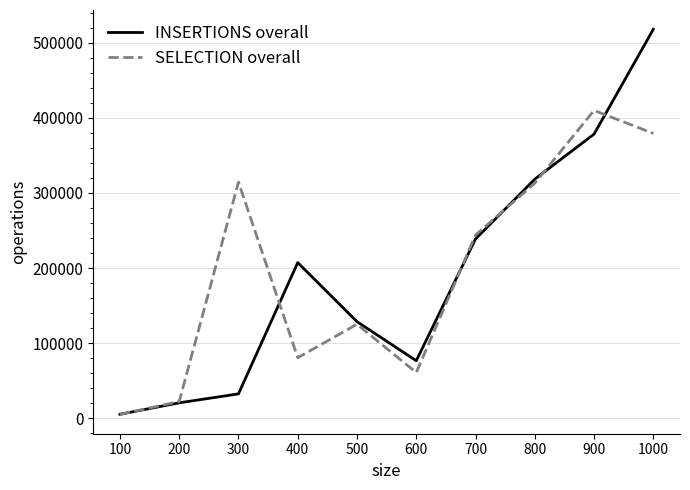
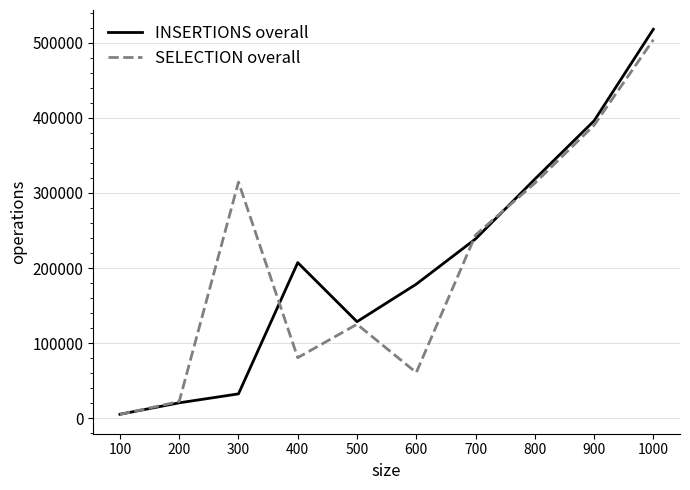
INSERTIONS overall, 600: 80000 -> 180000
INSERTIONS overall, 900: 380000 -> 400000
SELECTION overall, 900: 410000 -> 390000
SELECTION overall, 1000: 380000 -> 500000
